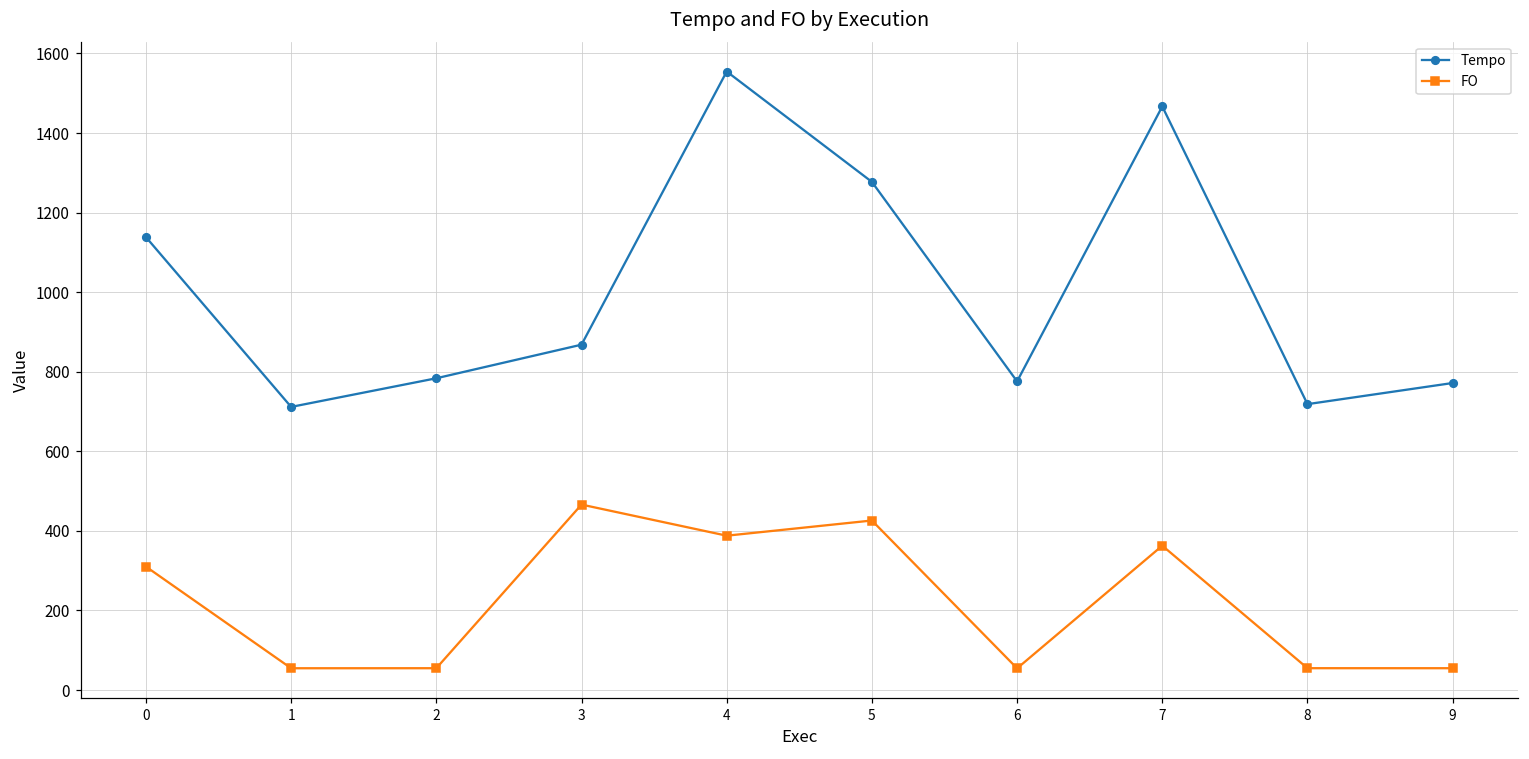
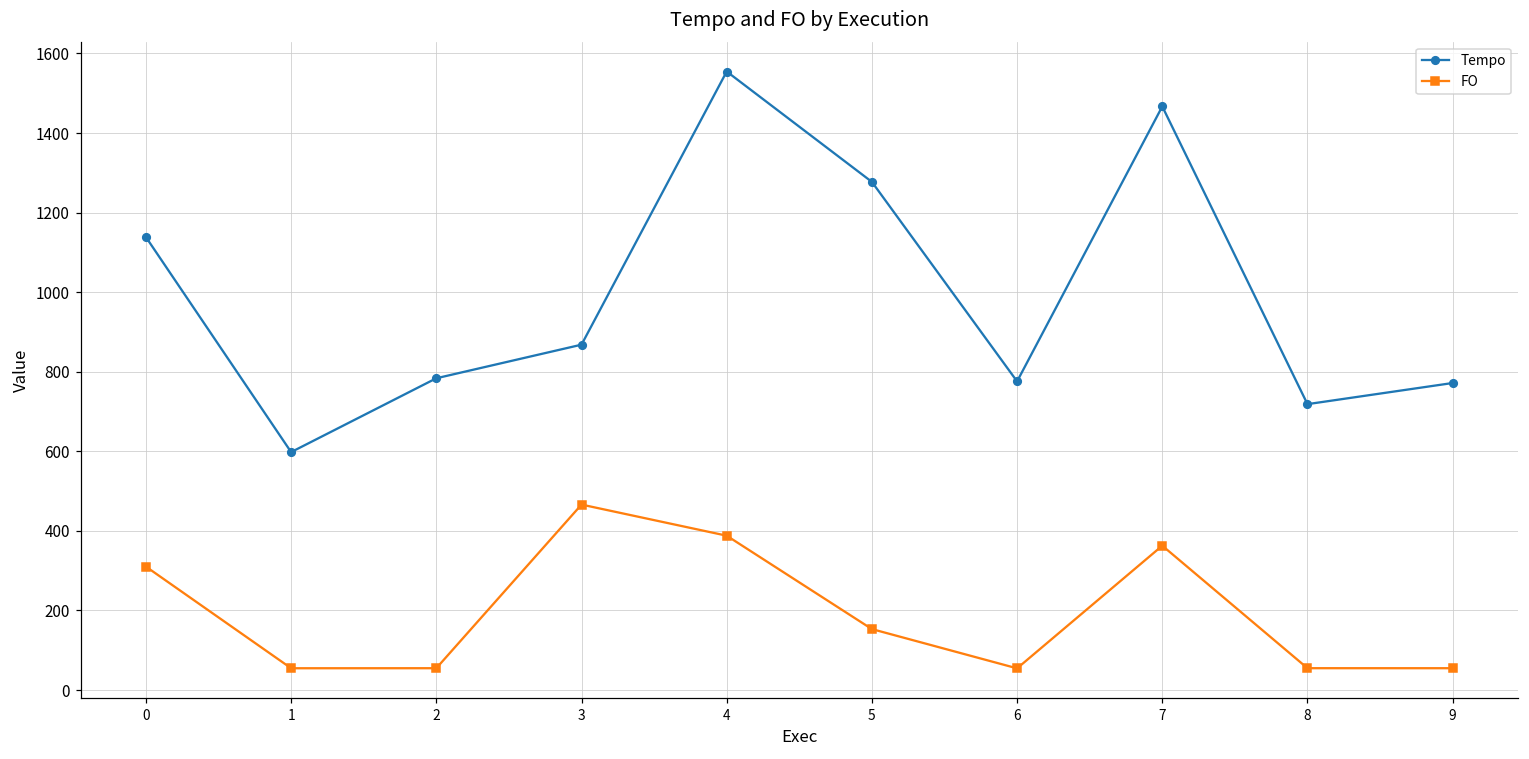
Tempo, 1: 710 -> 600
FO, 5: 430 -> 150
